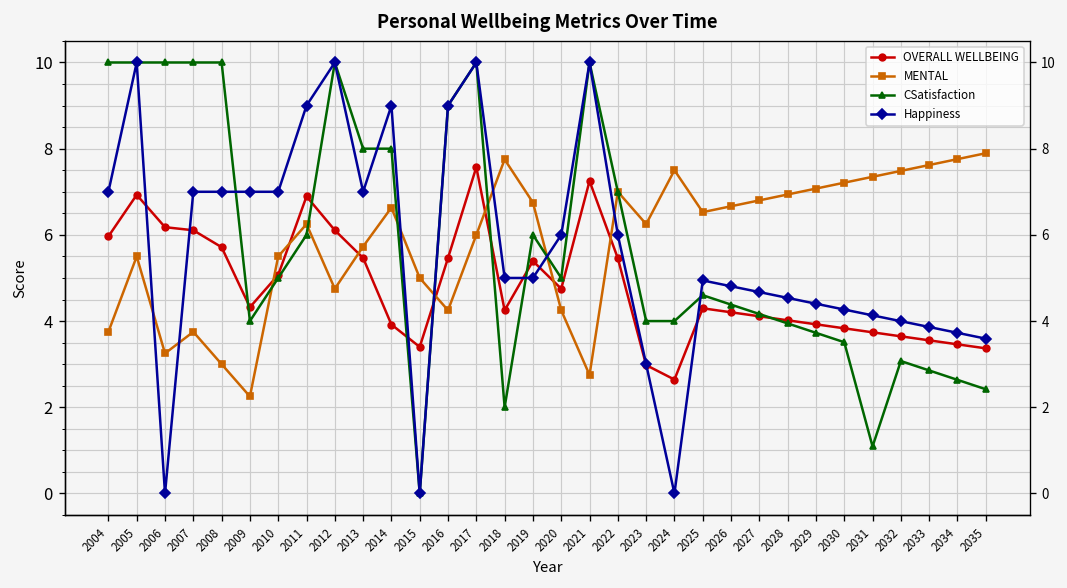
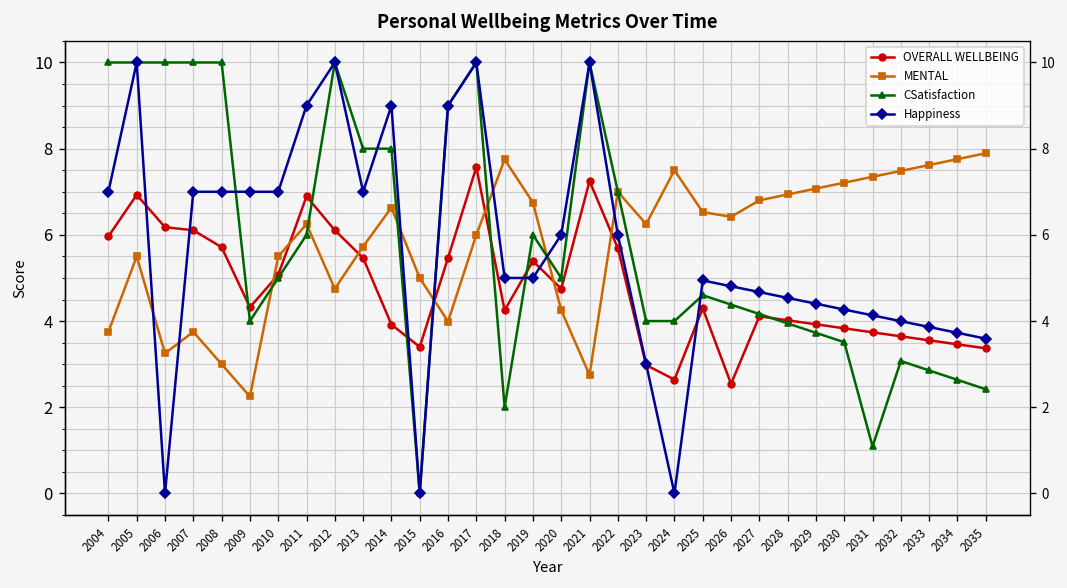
MENTAL, 2016: 4.3 -> 4.0
OVERALL WELLBEING, 2022: 5.5 -> 5.7
OVERALL WELLBEING, 2026: 4.2 -> 2.5
MENTAL, 2026: 6.7 -> 6.4
